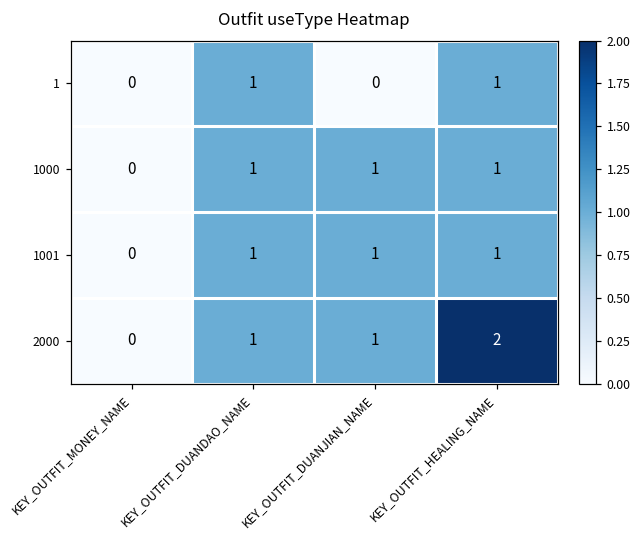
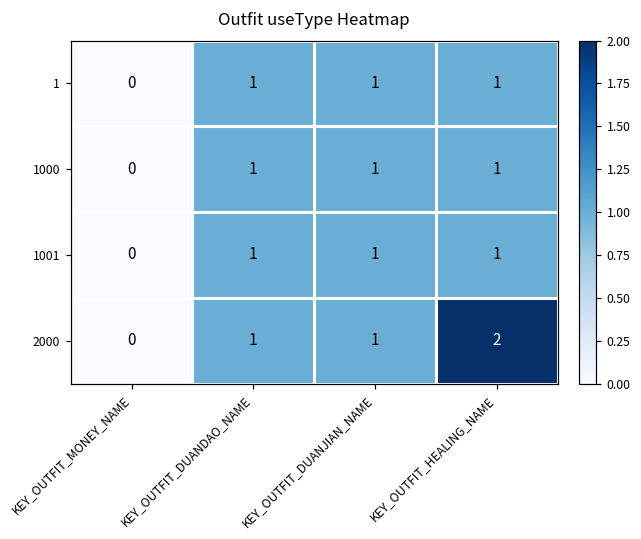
1, KEY_OUTFIT_DUANJIAN_NAME: 0 -> 1
